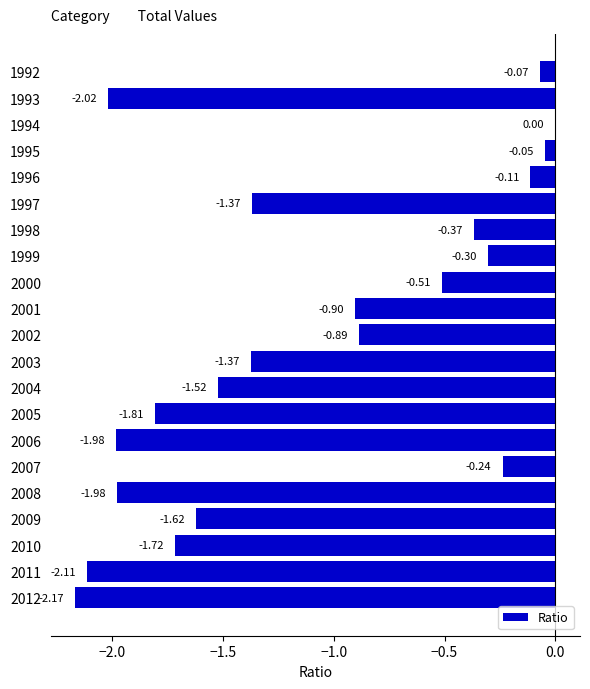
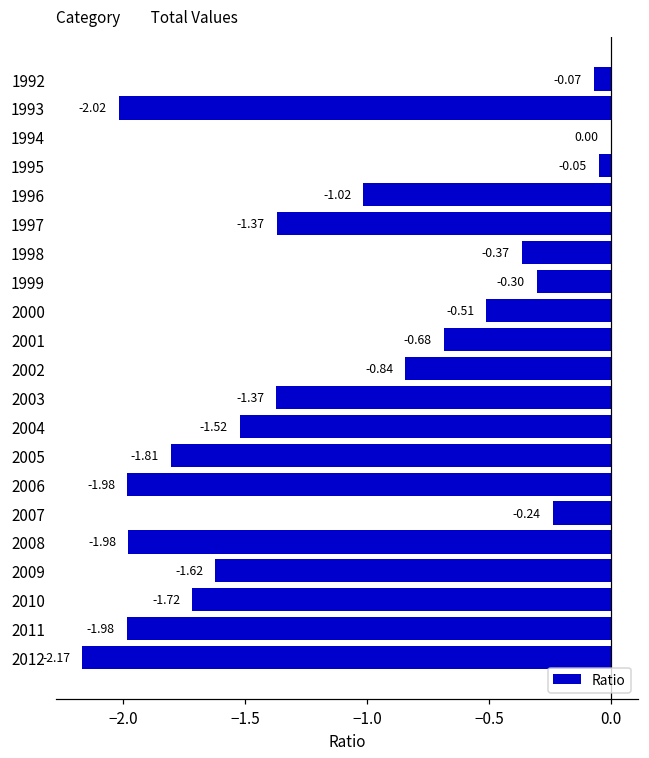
1996: -0.11 -> -1.02
2001: -0.90 -> -0.68
2002: -0.89 -> -0.84
2011: -2.11 -> -1.98
